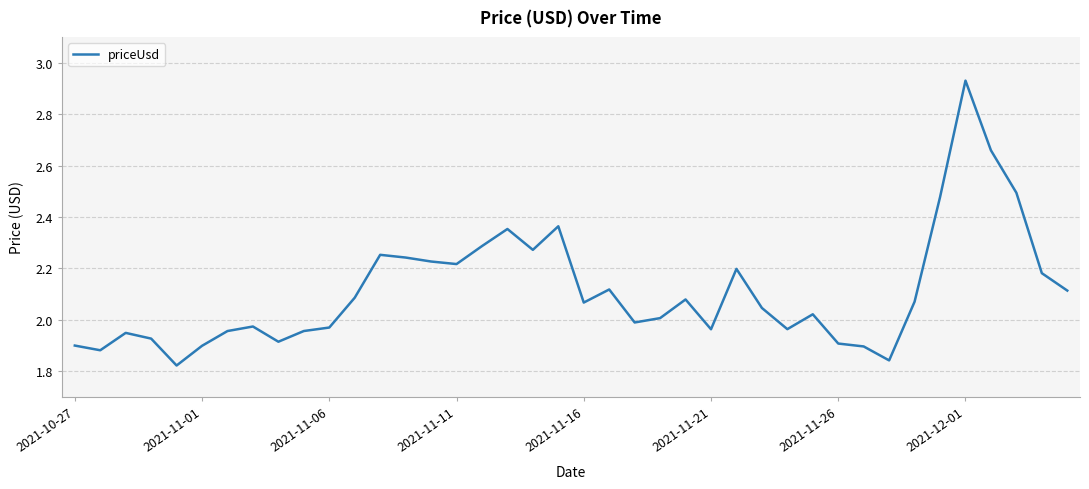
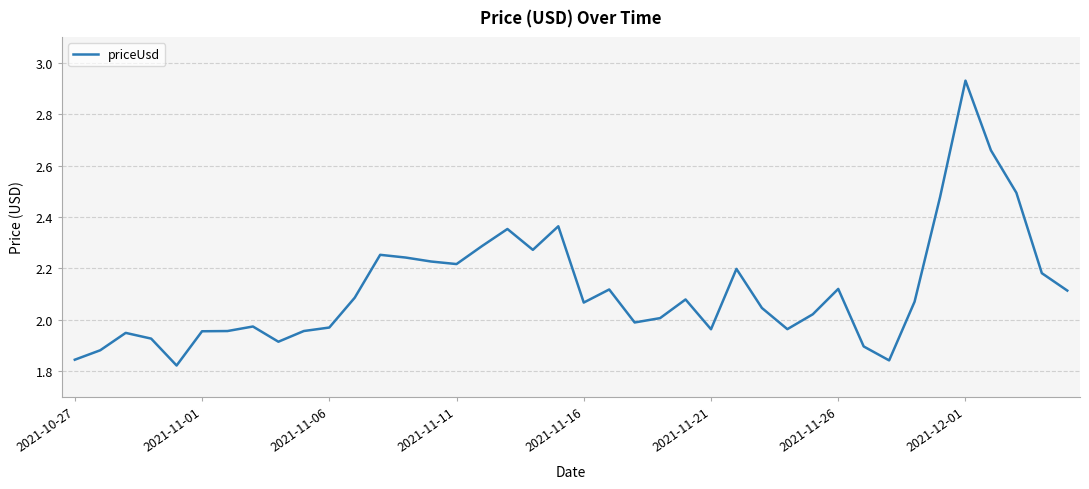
2021-10-27: 1.90 -> 1.85
2021-11-01: 1.90 -> 1.96
2021-11-26: 1.91 -> 2.12
